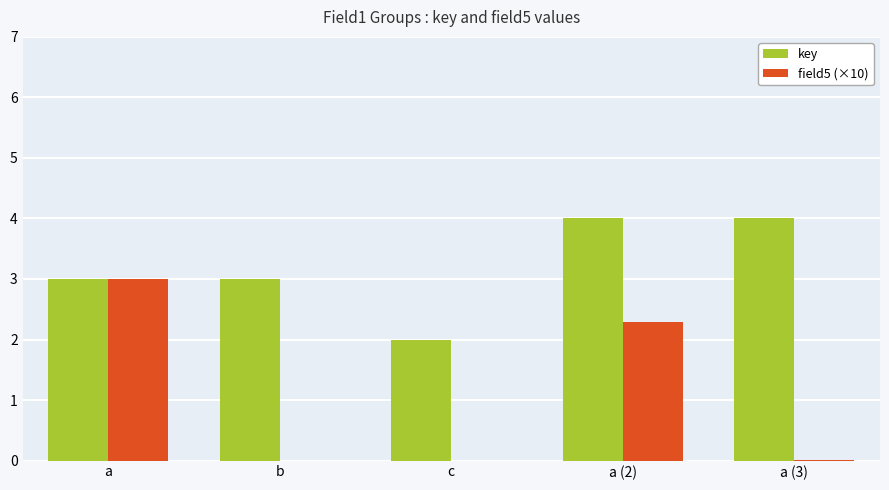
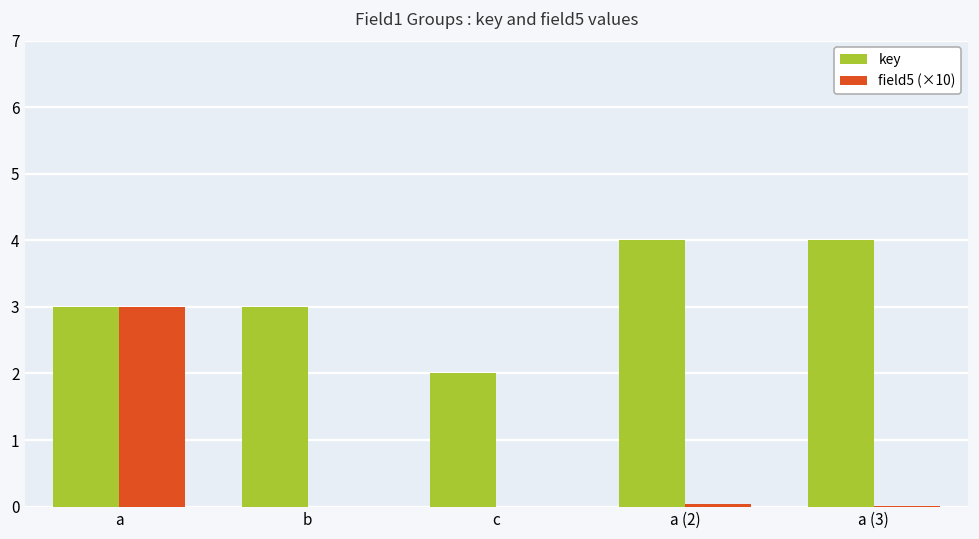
field5 (×10), a (2): 2.3 -> 0.0
